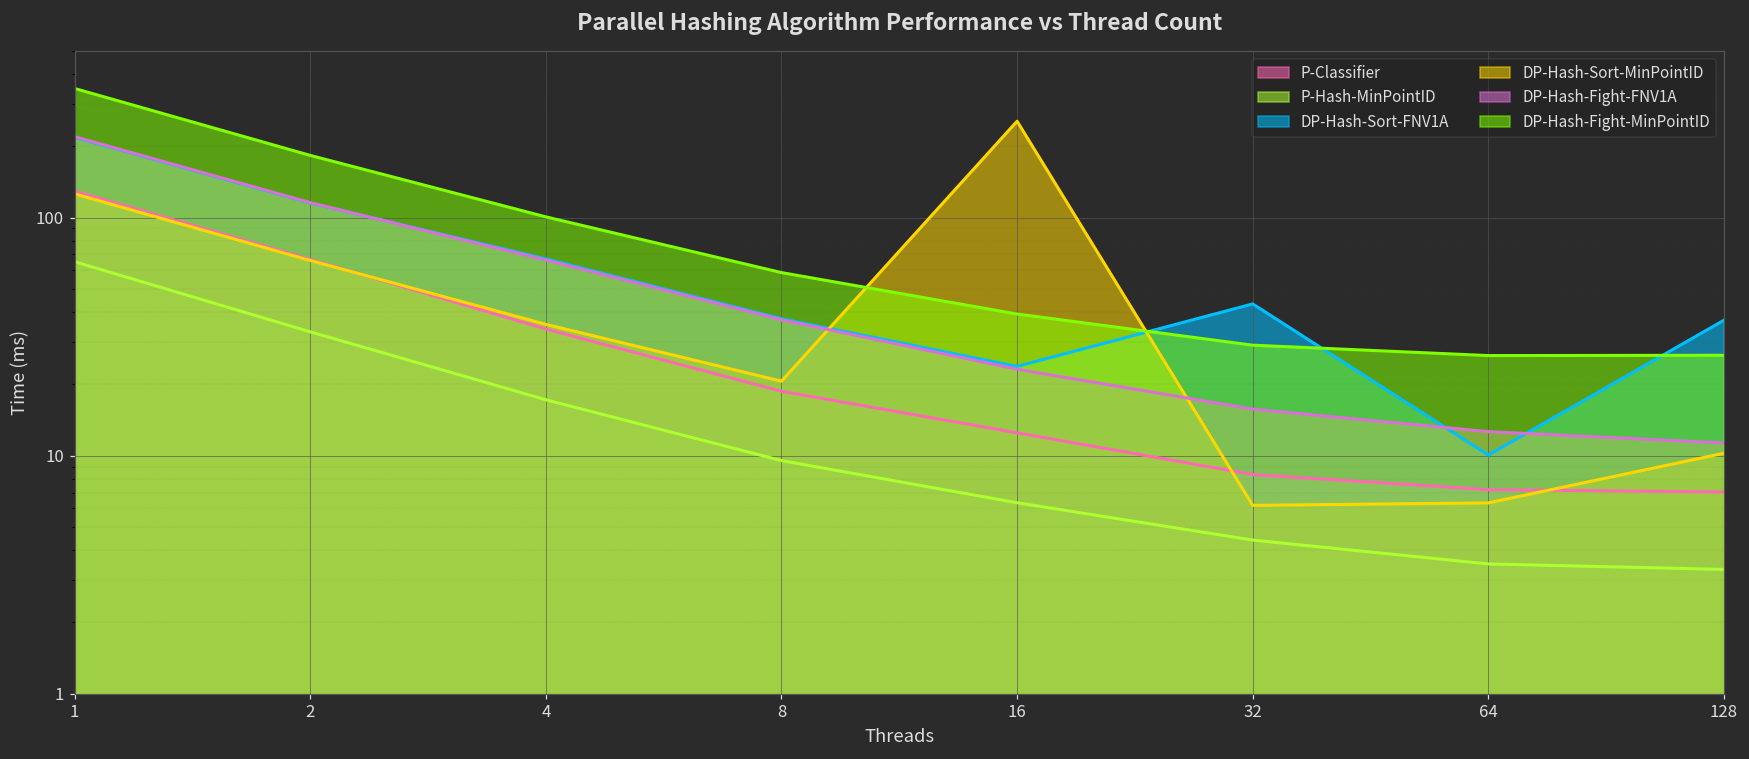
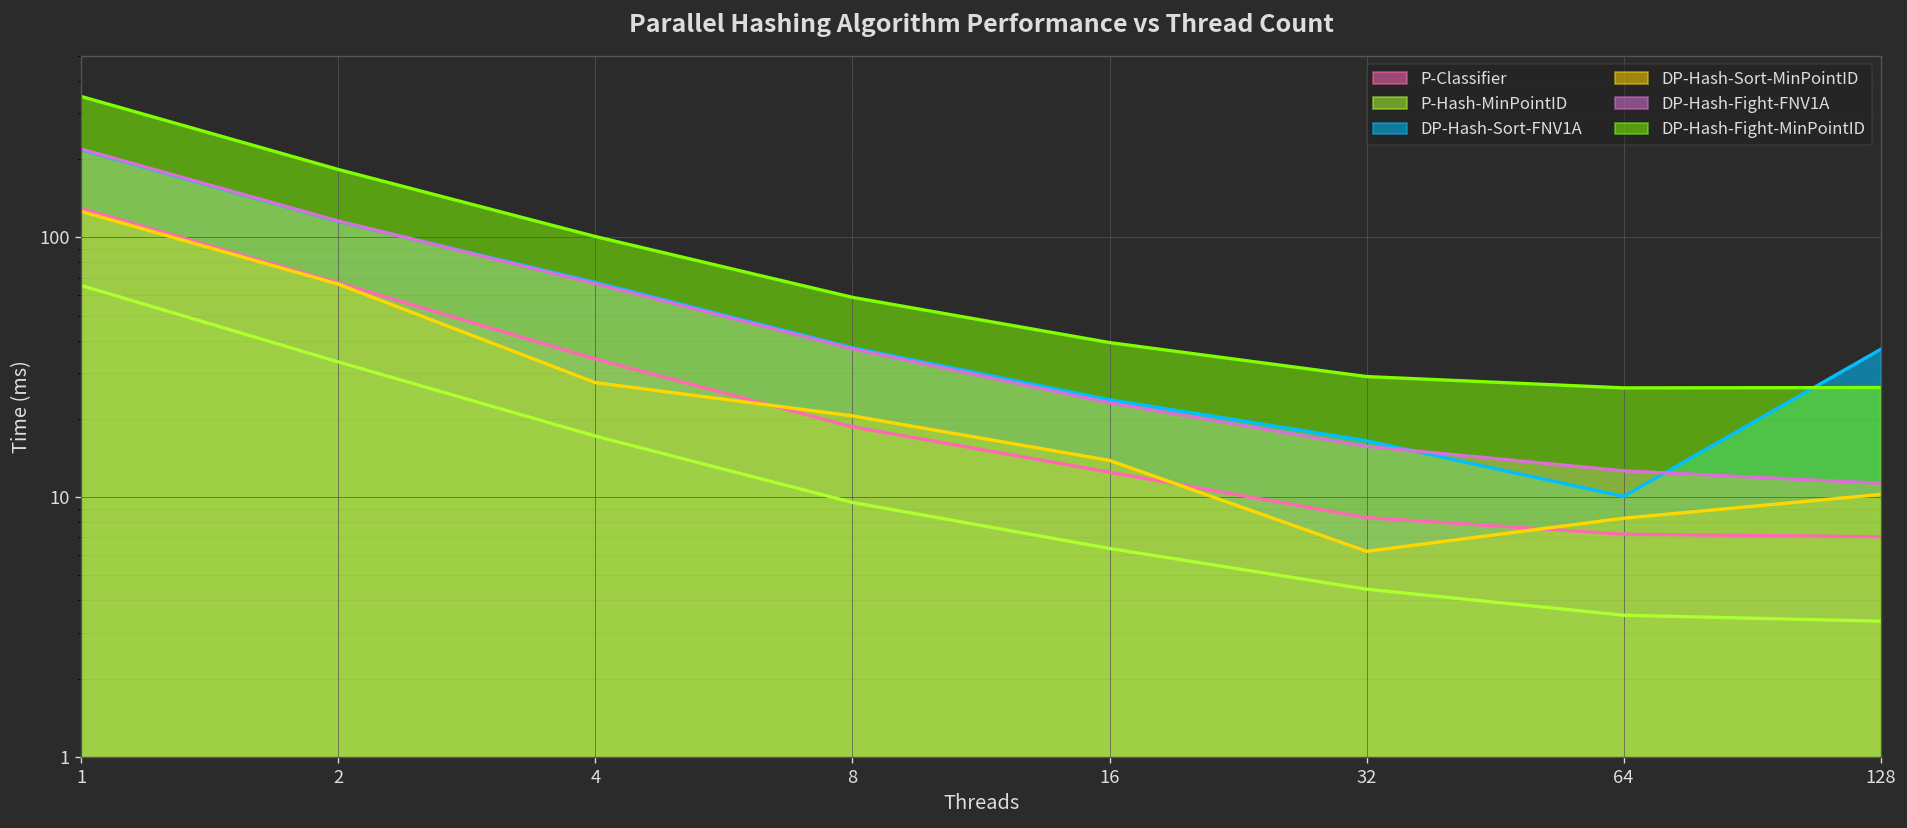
DP-Hash-Sort-MinPointID, 4: 36 -> 28
DP-Hash-Sort-MinPointID, 16: 250 -> 14
DP-Hash-Sort-FNV1A, 32: 43 -> 16
DP-Hash-Sort-MinPointID, 64: 6.3 -> 8.3
